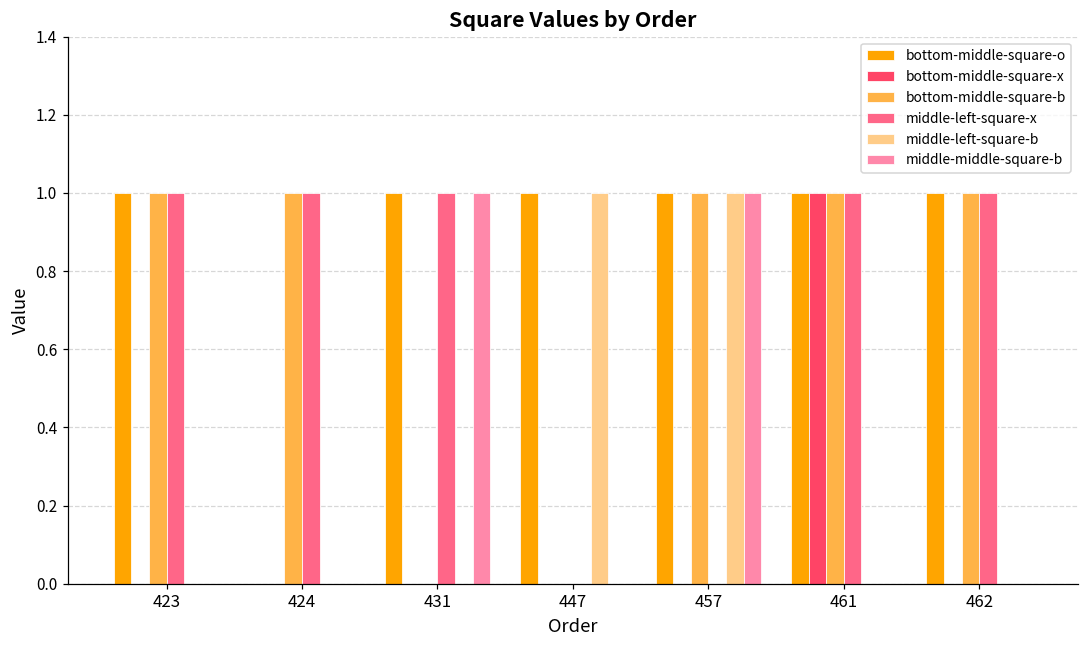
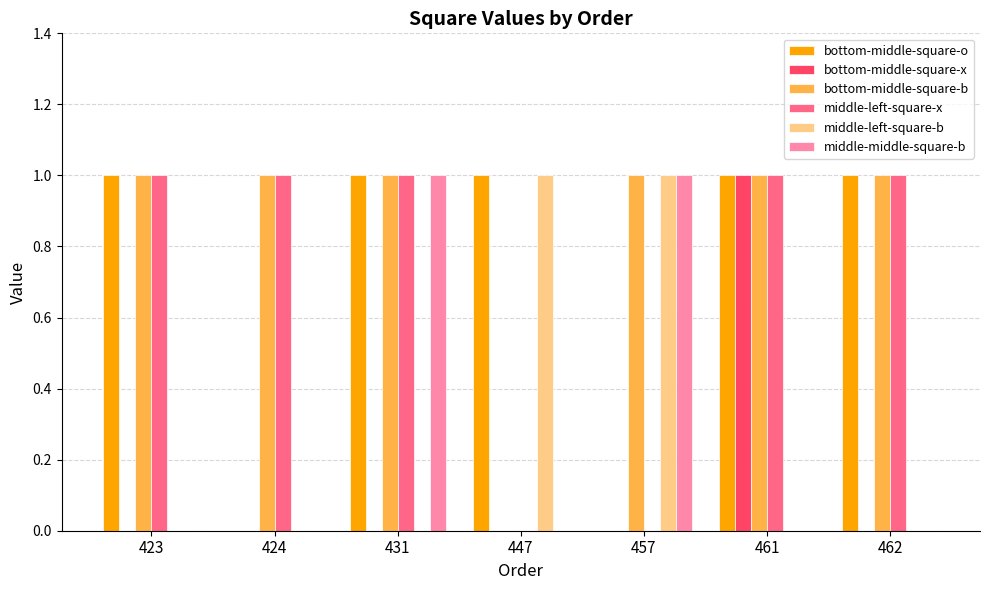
bottom-middle-square-b, 431: 0 -> 1
bottom-middle-square-o, 457: 1 -> 0
